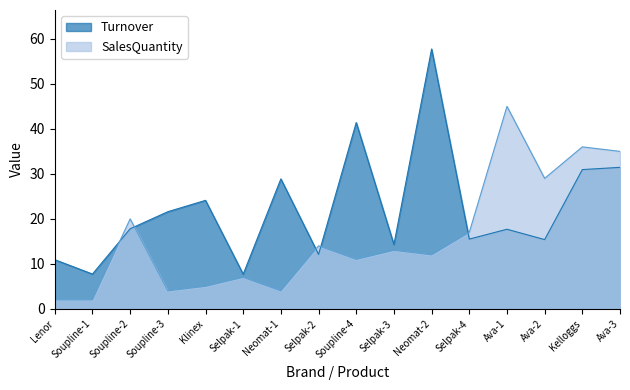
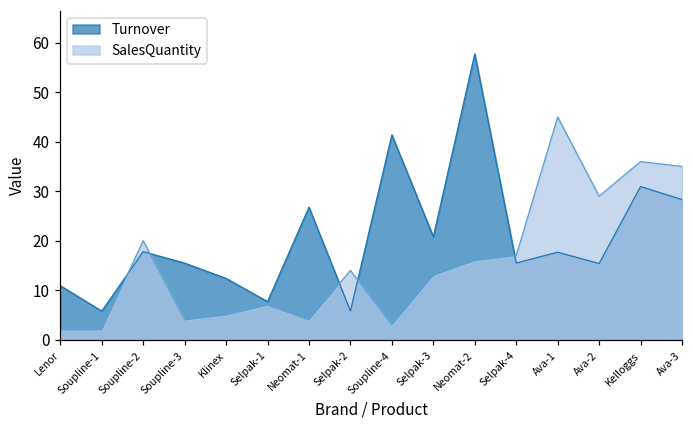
Turnover, Soupline-1: 8 -> 6
Turnover, Soupline-3: 22 -> 15
Turnover, Klinex: 24 -> 12
Turnover, Neomat-1: 29 -> 27
Turnover, Selpak-2: 12 -> 6
SalesQuantity, Soupline-4: 11 -> 3
Turnover, Selpak-3: 14 -> 21
SalesQuantity, Neomat-2: 12 -> 16
Turnover, Ava-3: 31 -> 28
